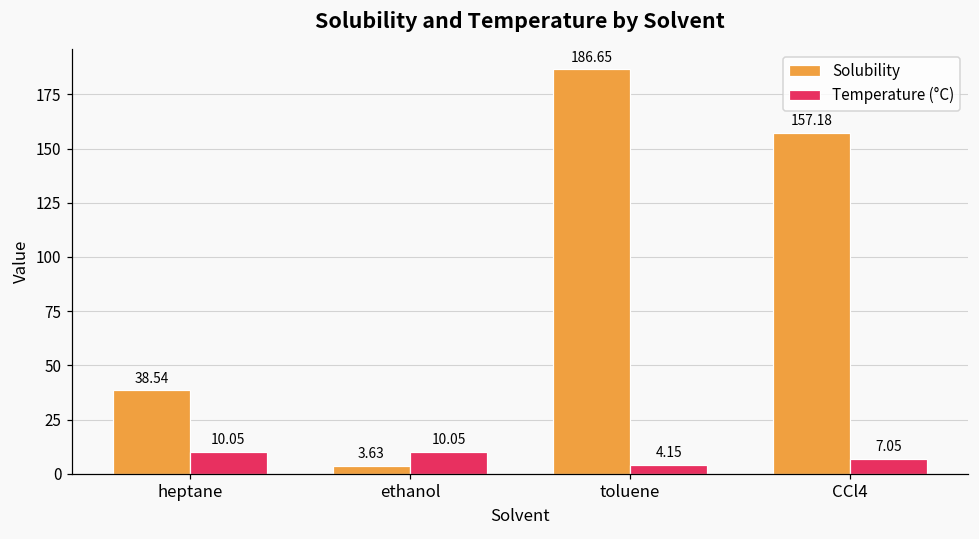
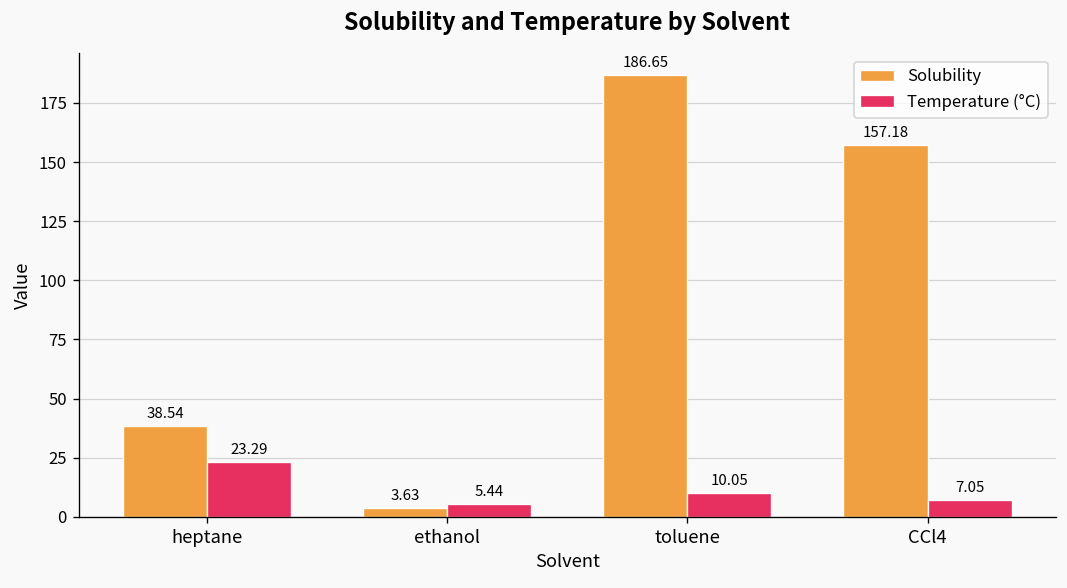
Temperature (°C), heptane: 10.05 -> 23.29
Temperature (°C), ethanol: 10.05 -> 5.44
Temperature (°C), toluene: 4.15 -> 10.05
